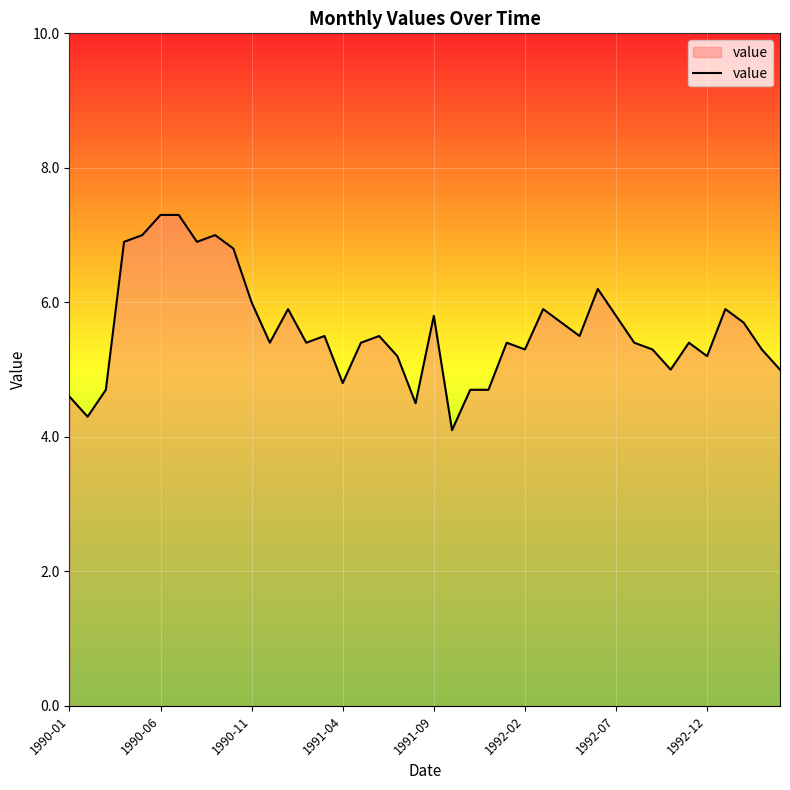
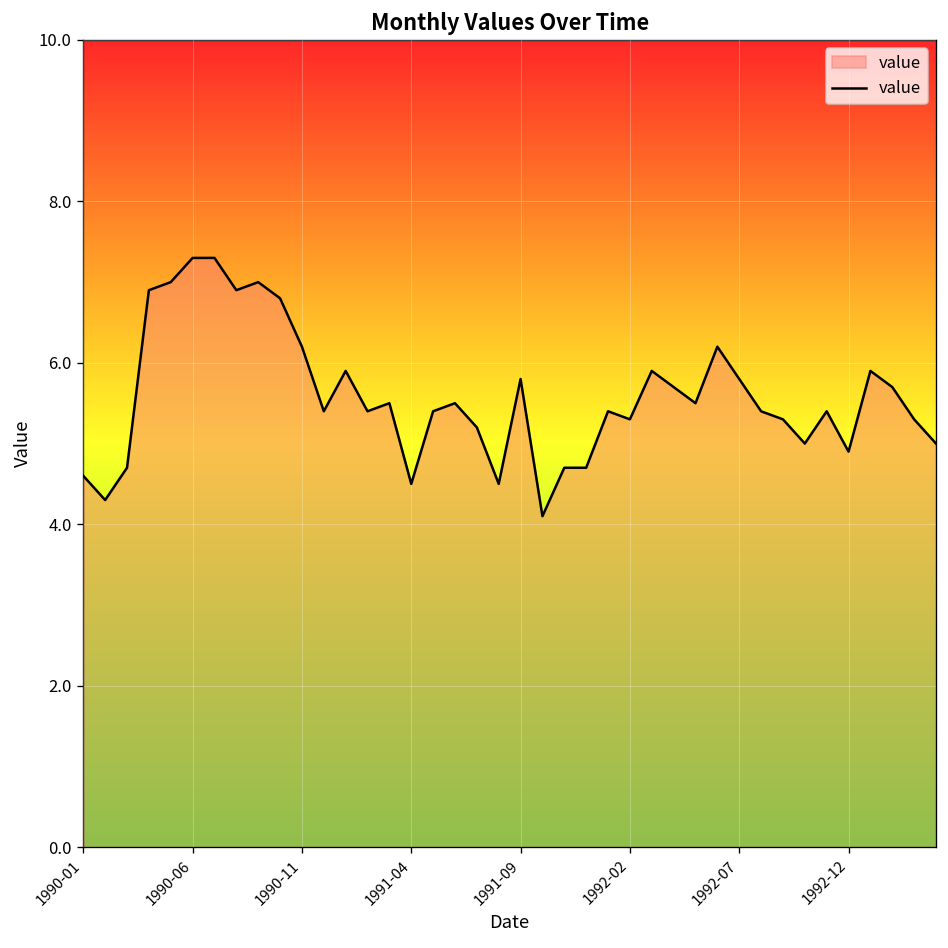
1990-11: 6.0 -> 6.2
1991-04: 4.8 -> 4.5
1992-12: 5.2 -> 4.9
